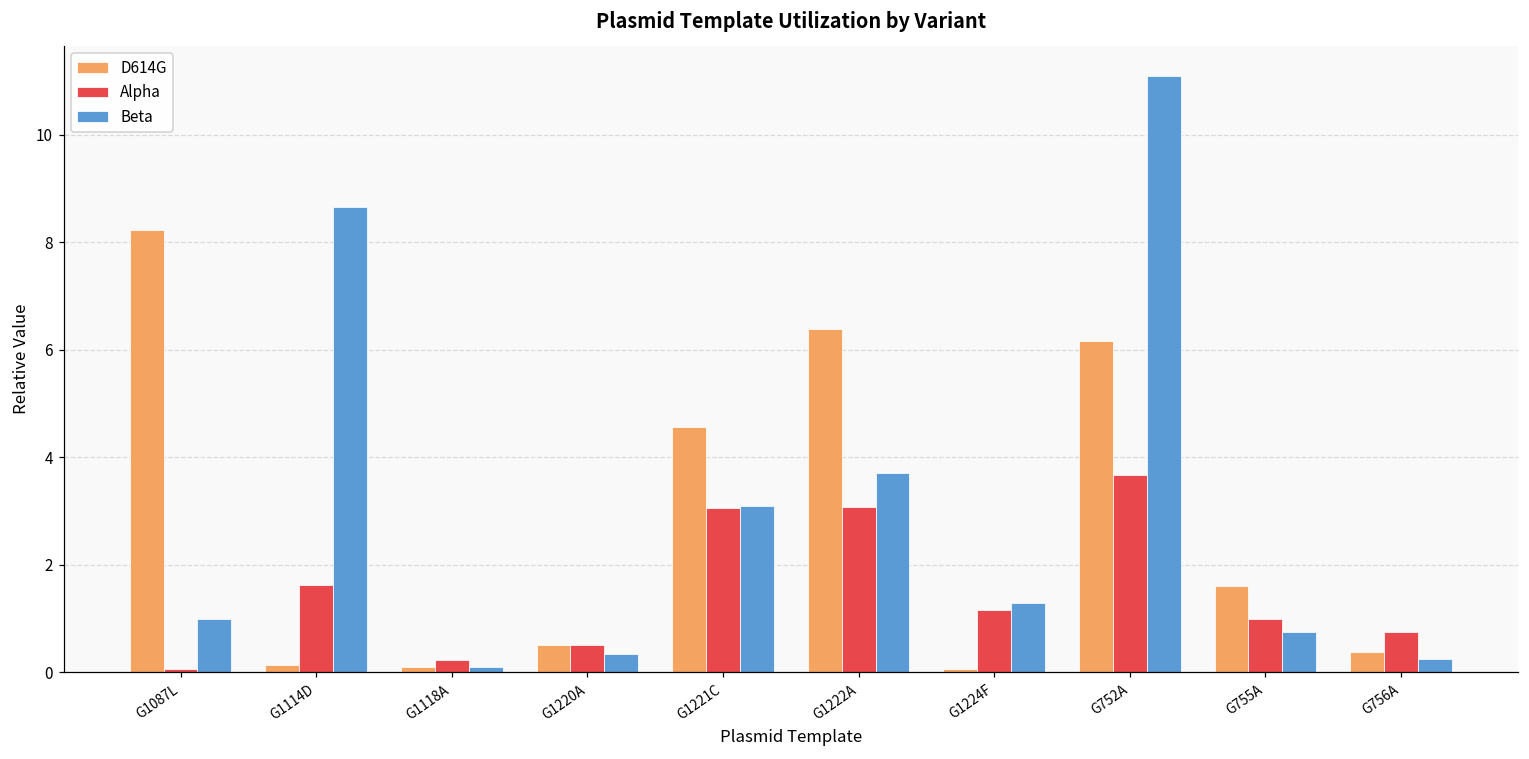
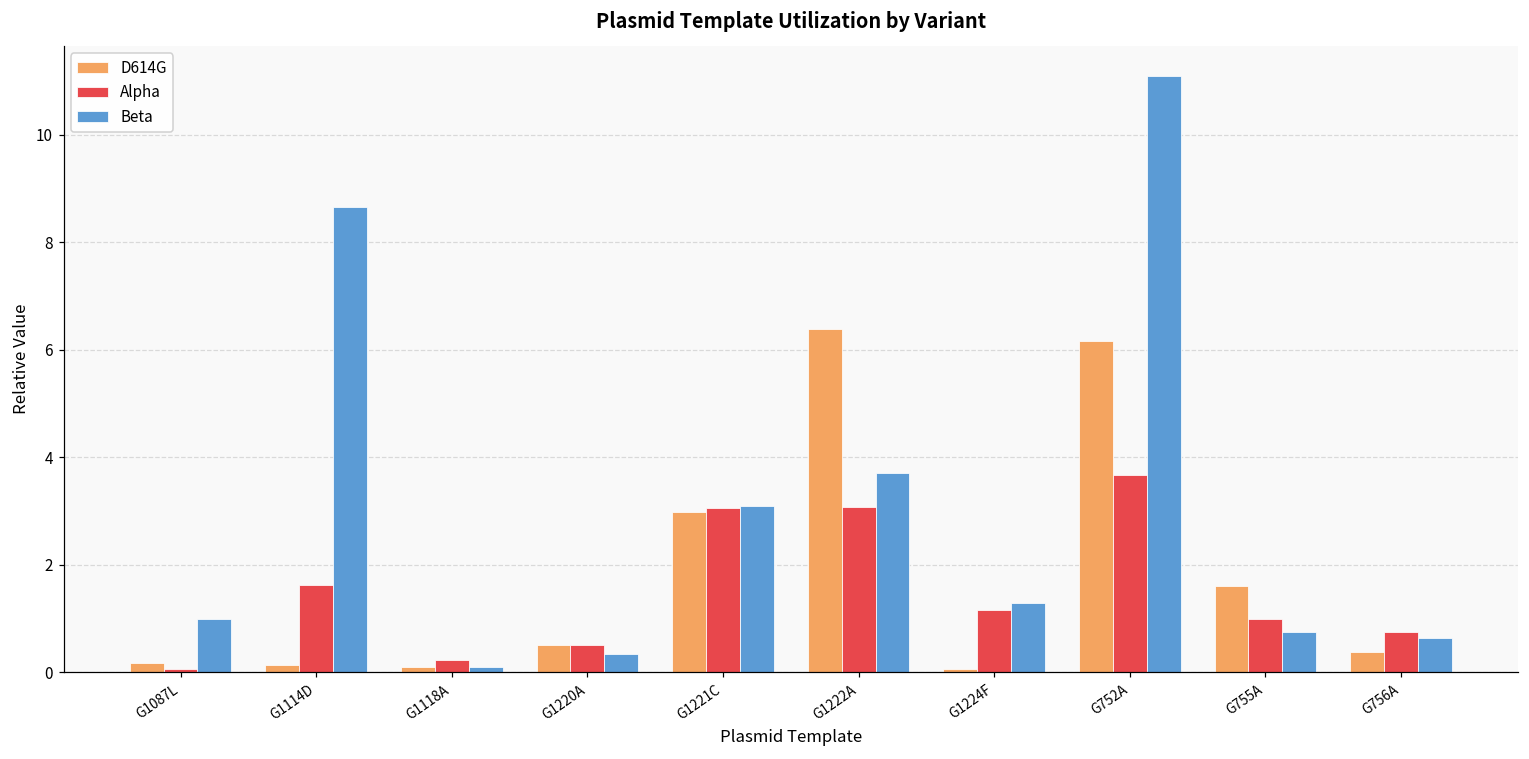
D614G, G1087L: 8.2 -> 0.2
D614G, G1221C: 4.6 -> 3.0
Beta, G756A: 0.2 -> 0.6
